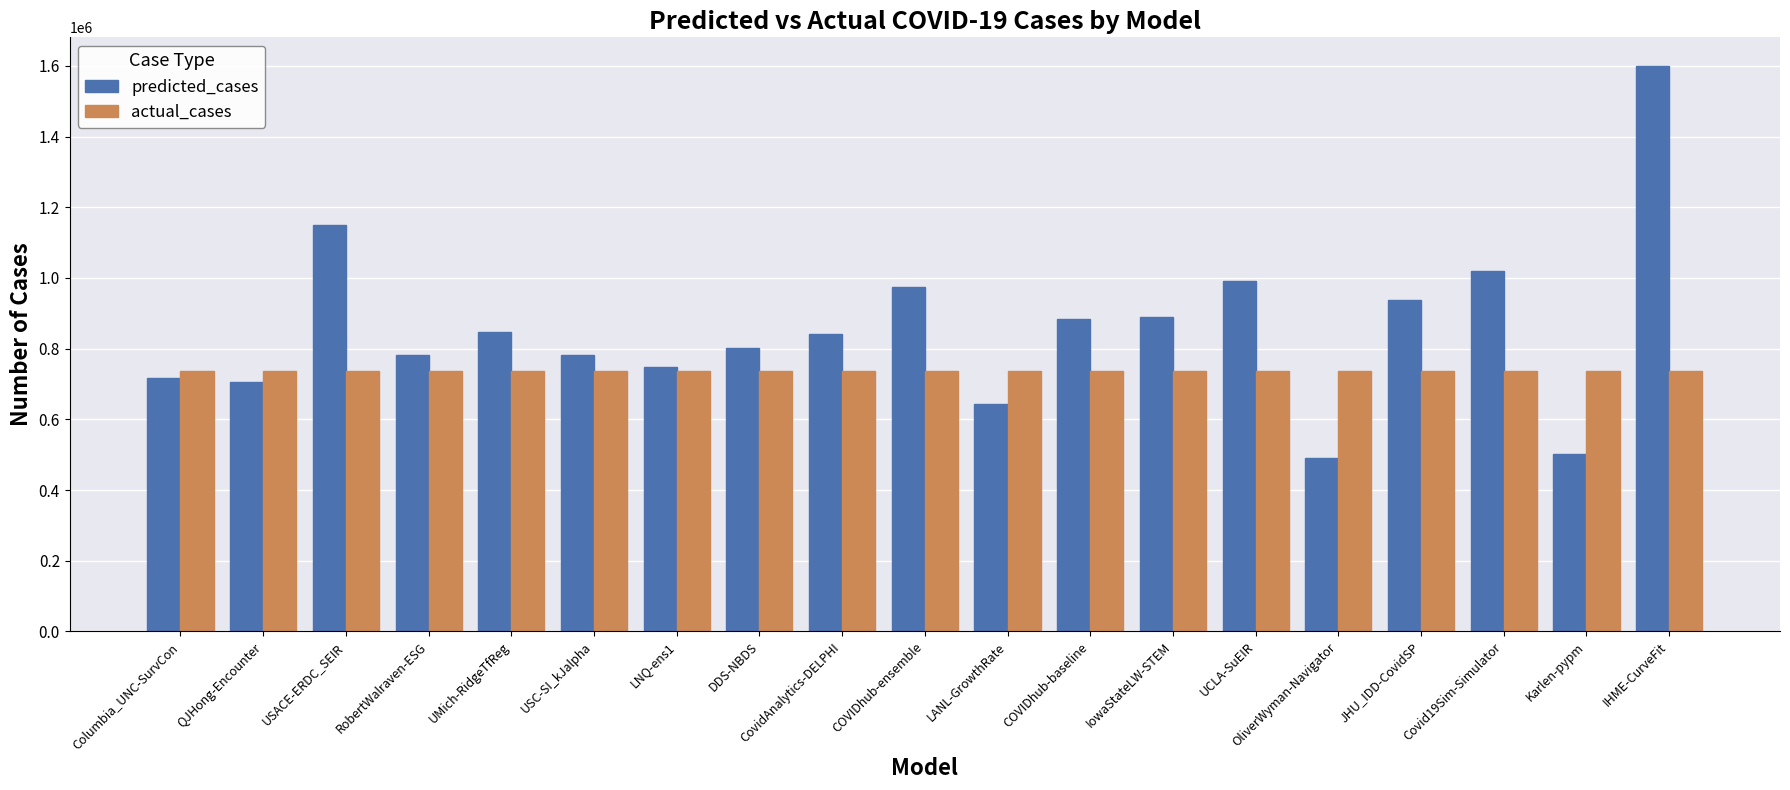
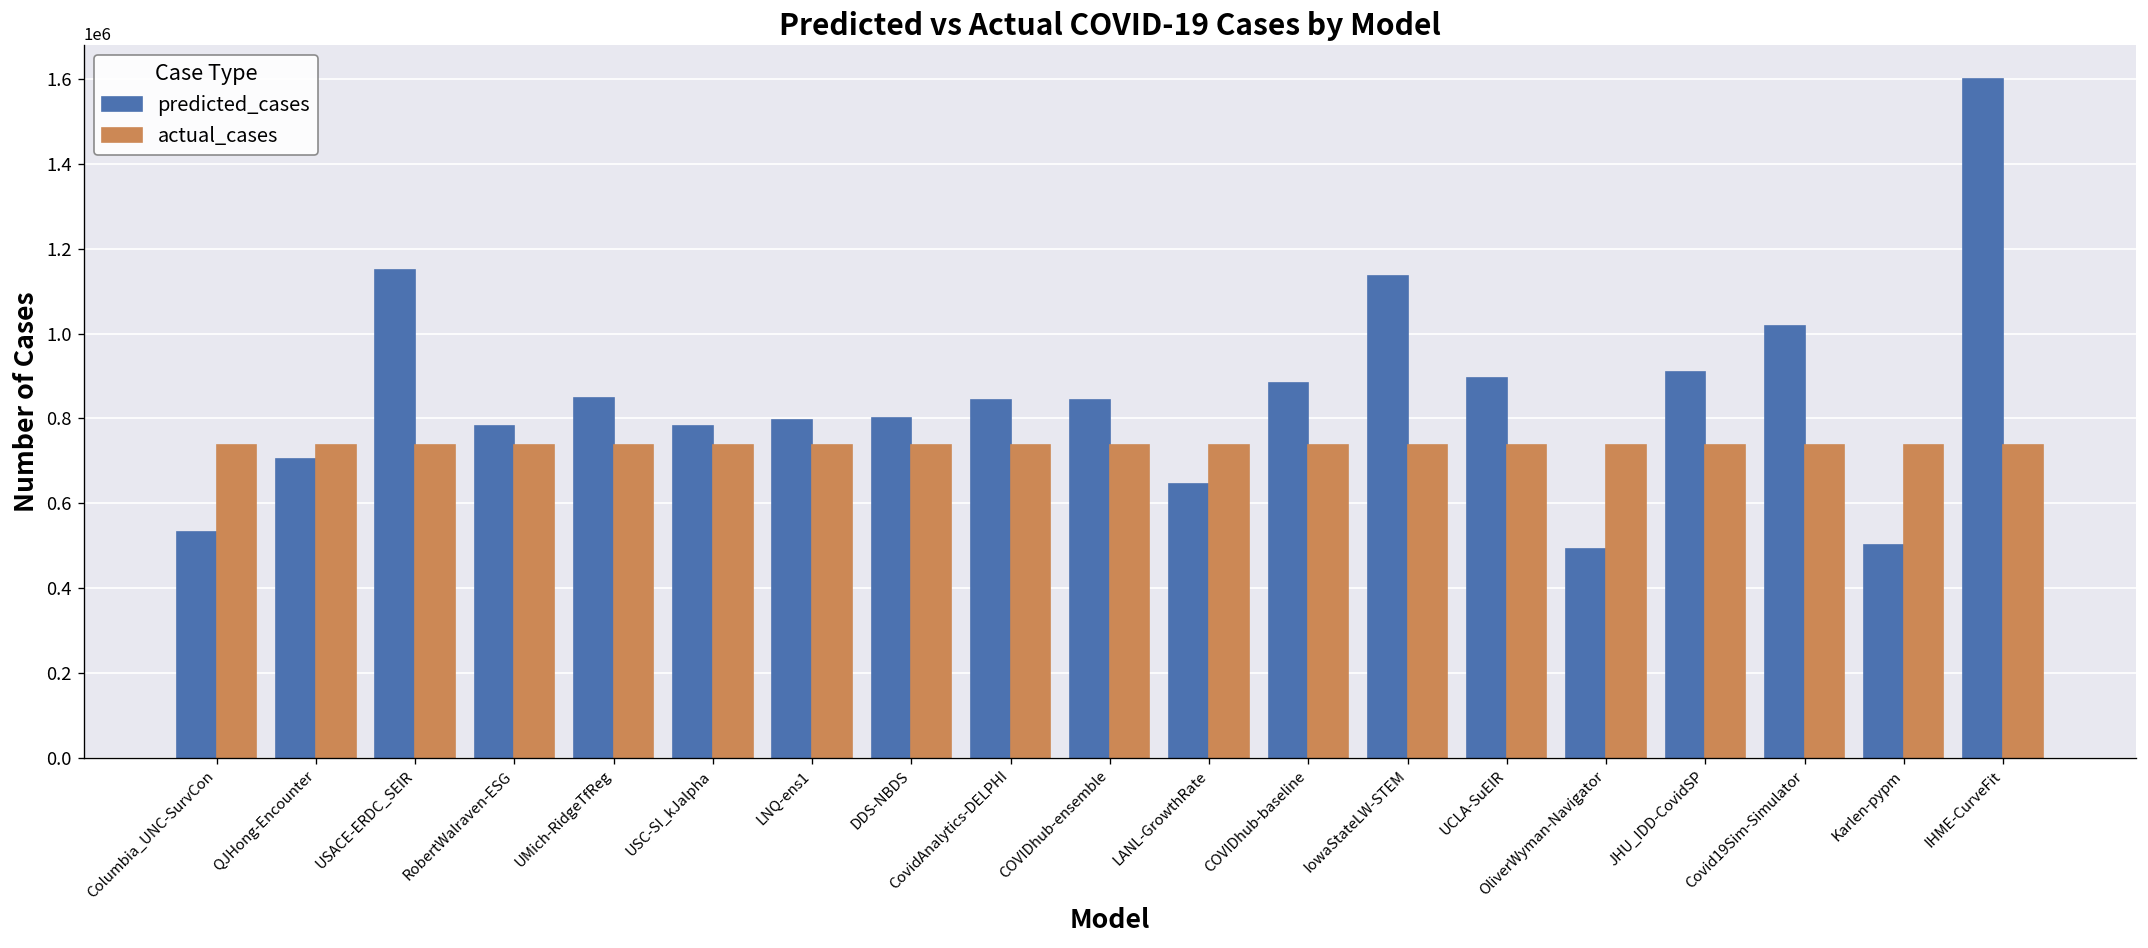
predicted_cases, Columbia_UNC-SurvCon: 720000 -> 530000
predicted_cases, LNQ-ens1: 750000 -> 800000
predicted_cases, COVIDhub-ensemble: 980000 -> 840000
predicted_cases, IowaStateLW-STEM: 890000 -> 1140000
predicted_cases, UCLA-SuEIR: 990000 -> 900000
predicted_cases, JHU_IDD-CovidSP: 940000 -> 910000
